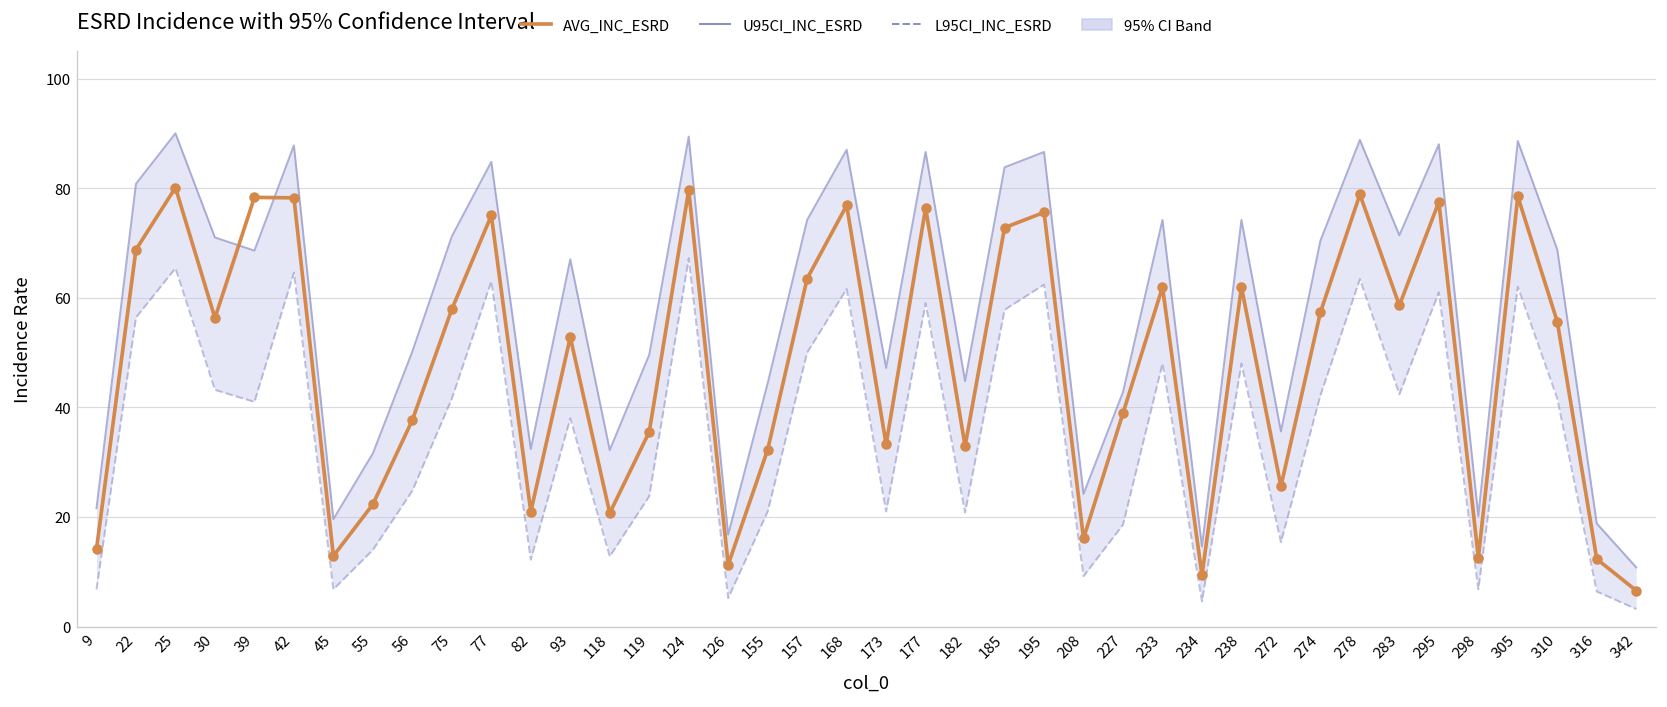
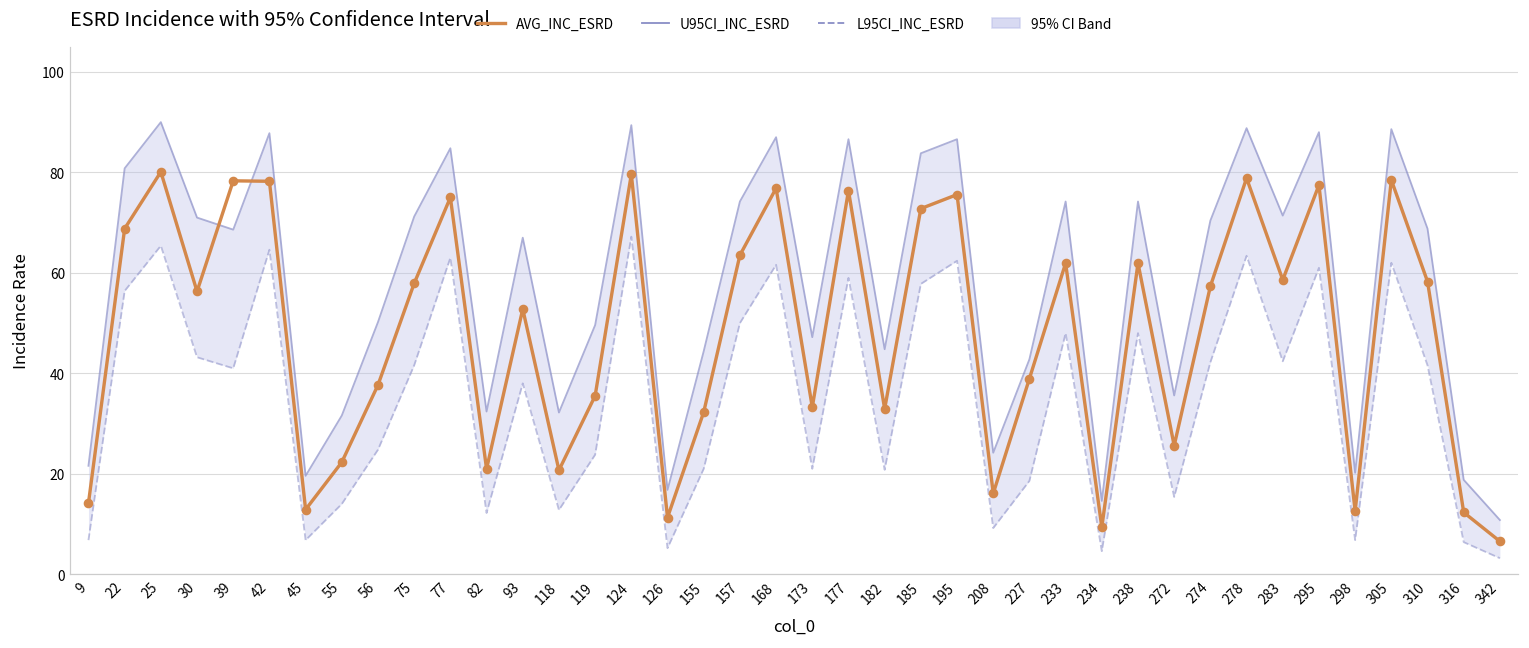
AVG_INC_ESRD, 310: 56 -> 58
